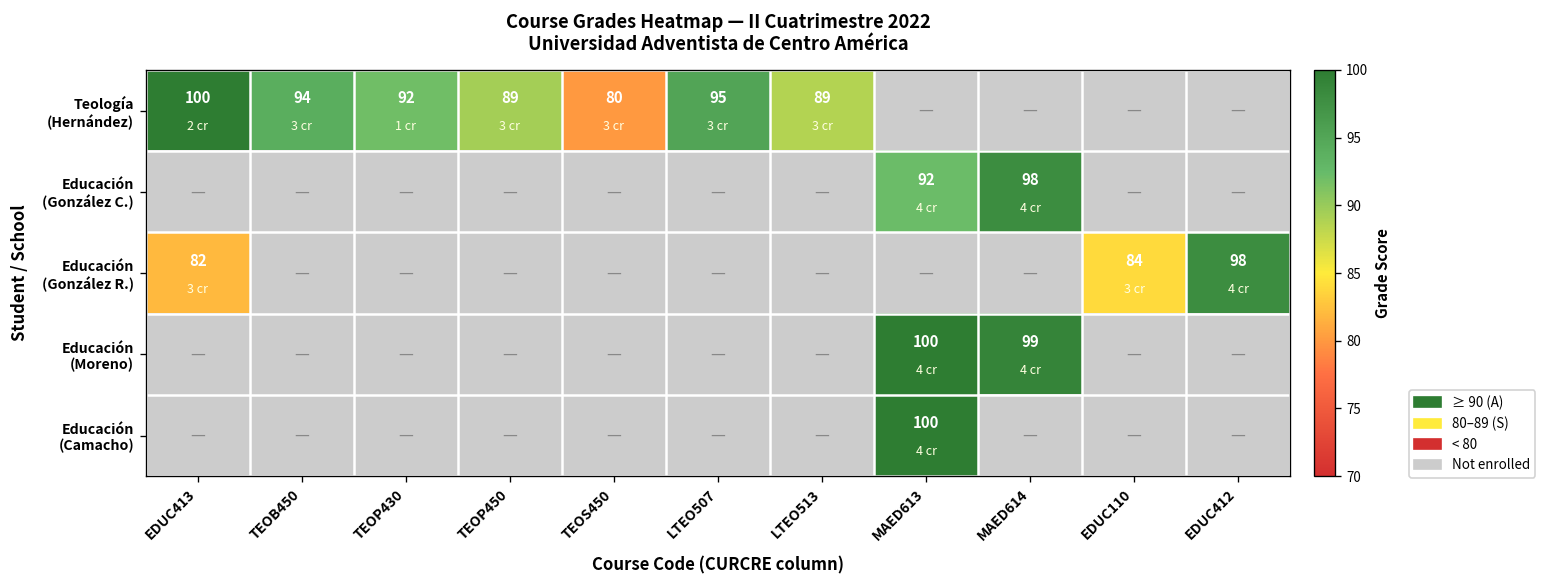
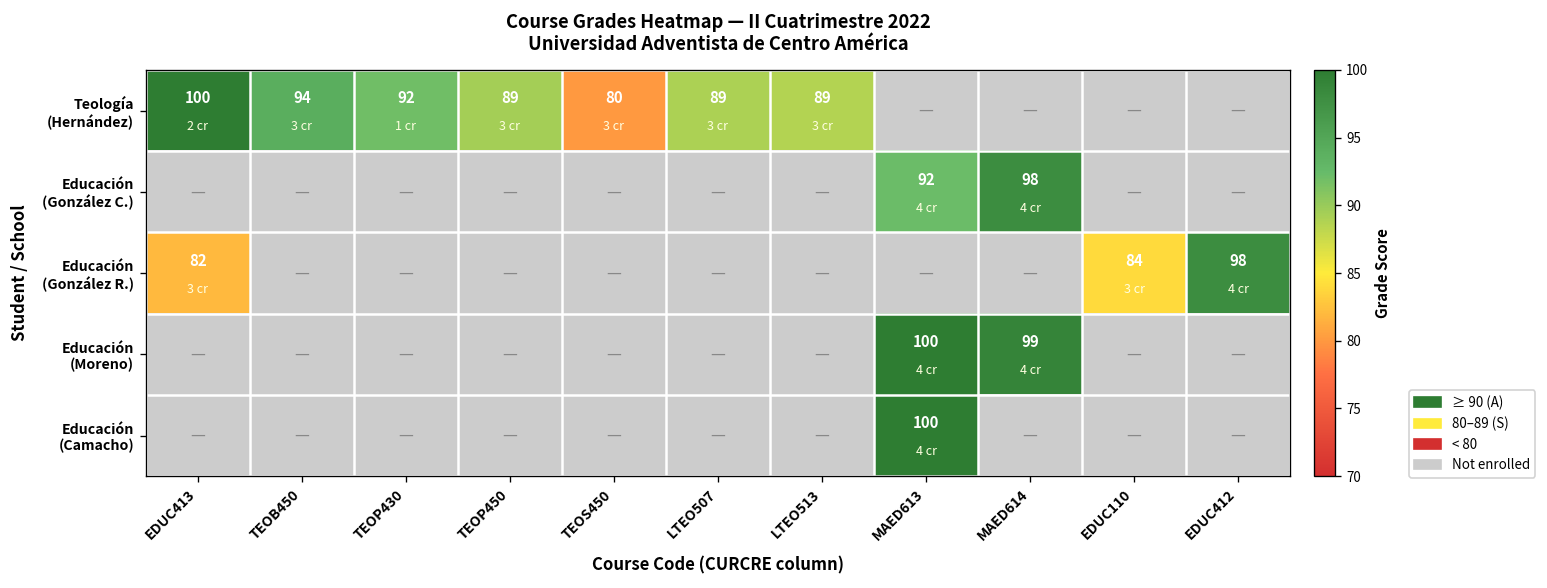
Teología (Hernández), LTEO507: 95 -> 89
